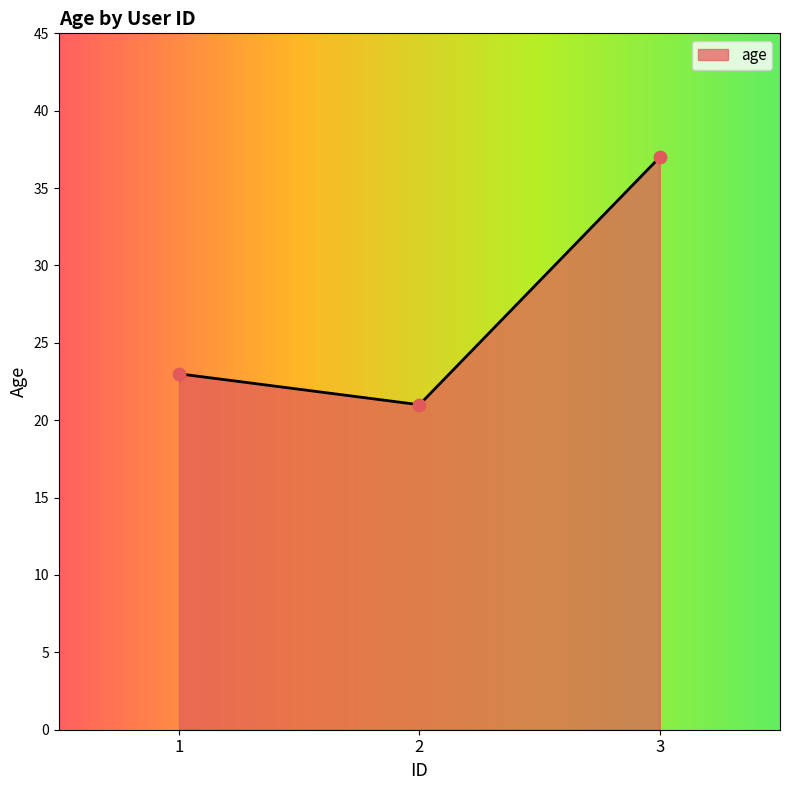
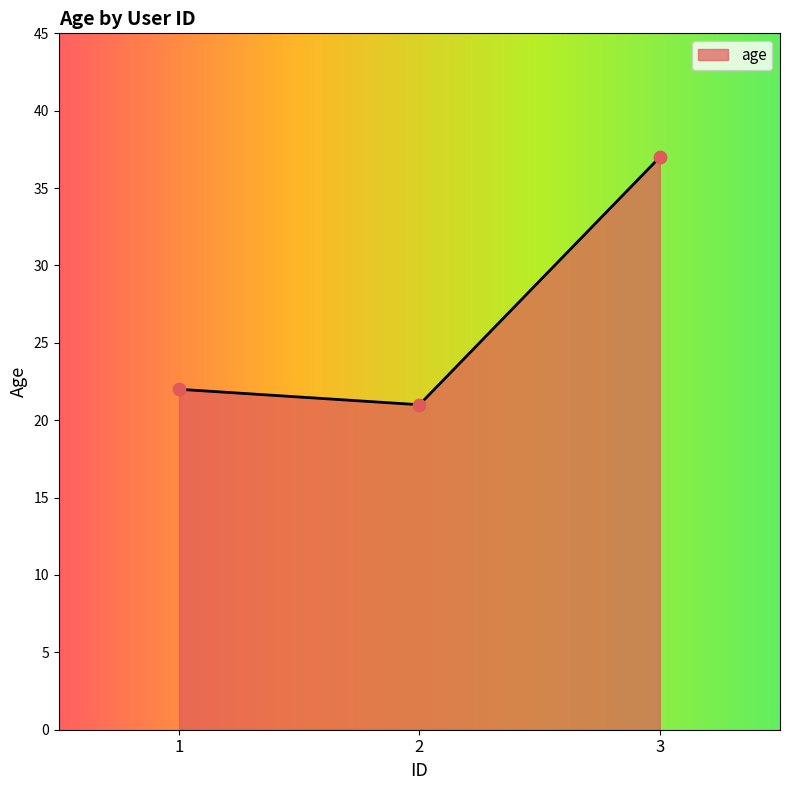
1: 23 -> 22
